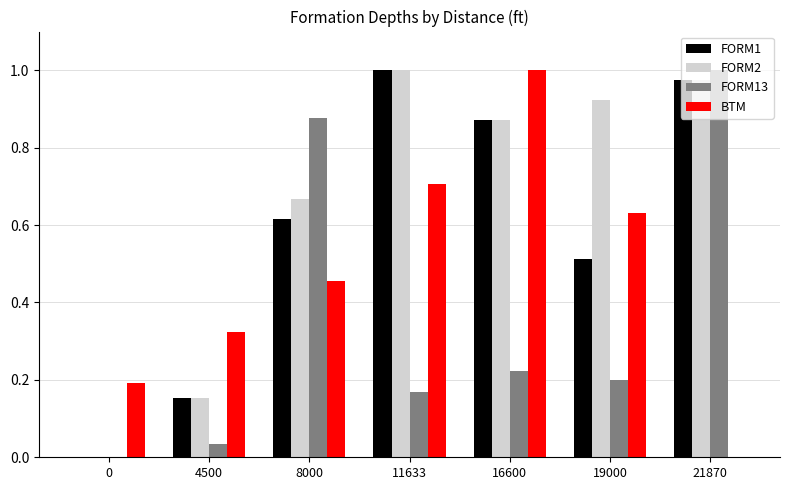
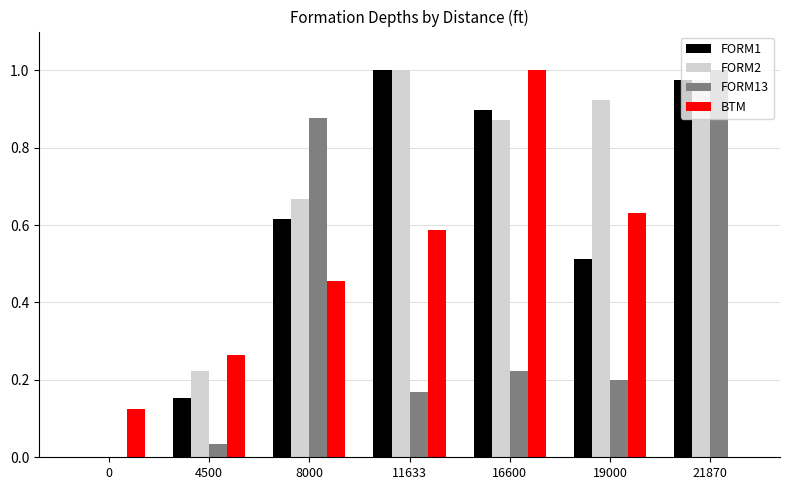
BTM, 0: 0.19 -> 0.12
FORM2, 4500: 0.15 -> 0.22
BTM, 4500: 0.32 -> 0.26
BTM, 11633: 0.71 -> 0.59
FORM1, 16600: 0.87 -> 0.90
